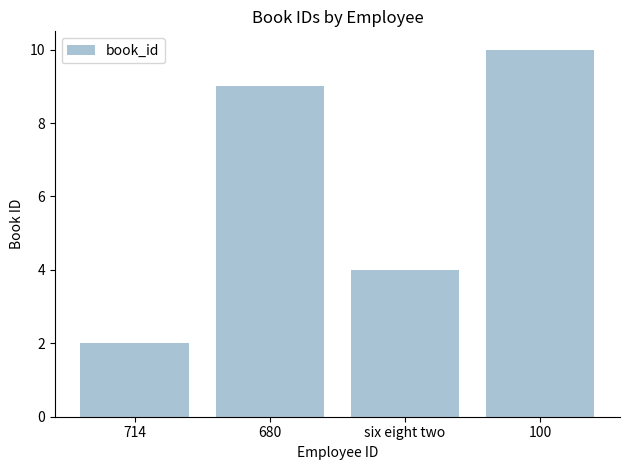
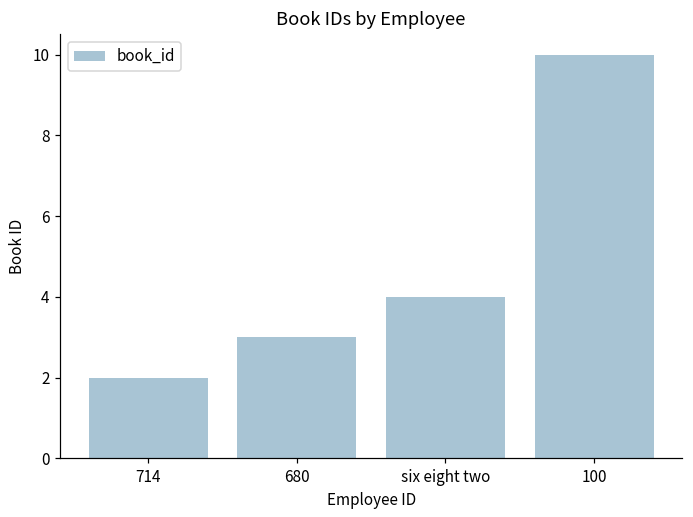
680: 9 -> 3
